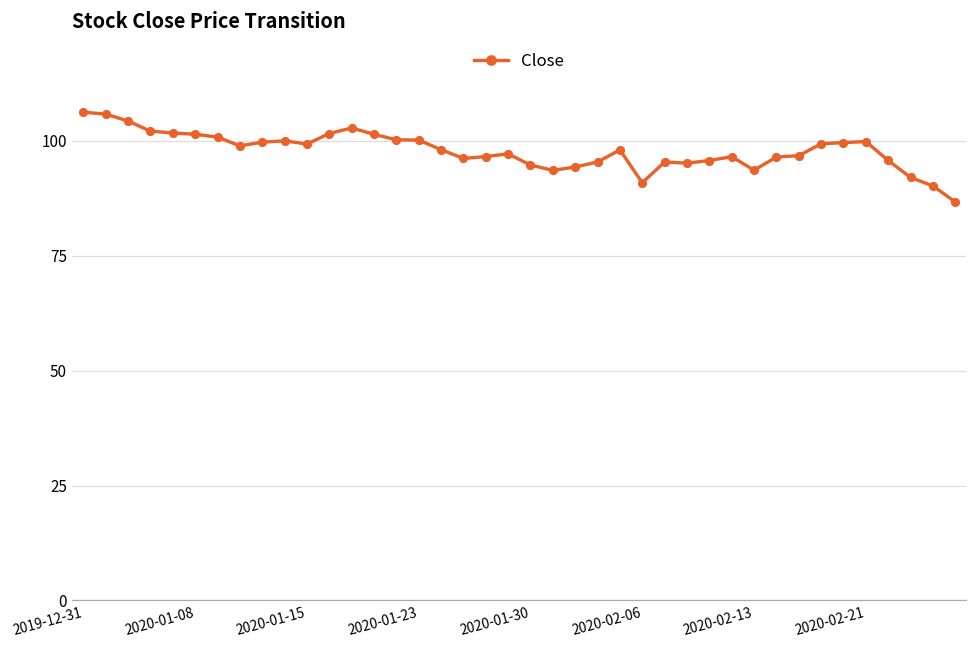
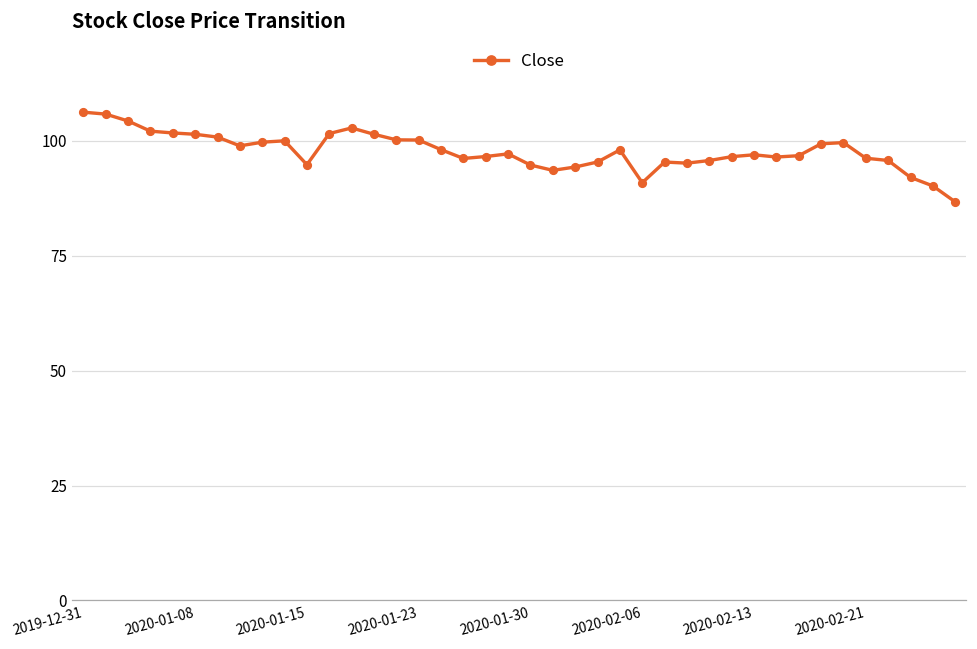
2020-01-15: 99 -> 95
2020-02-13: 94 -> 97
2020-02-21: 100 -> 96
